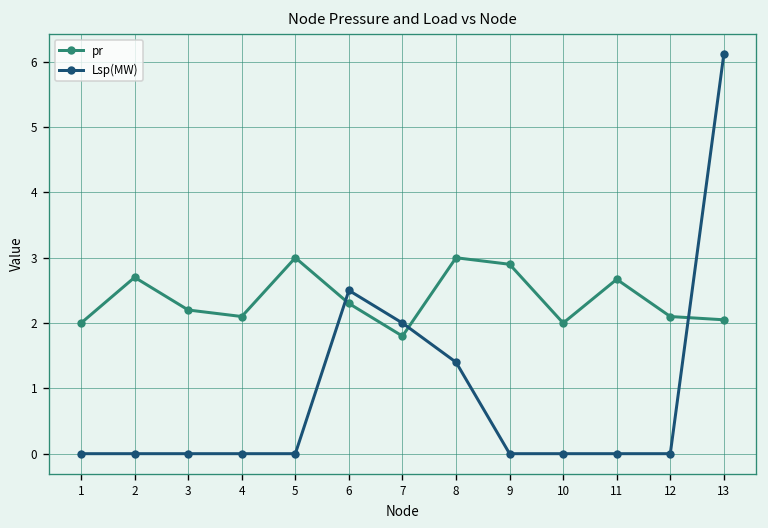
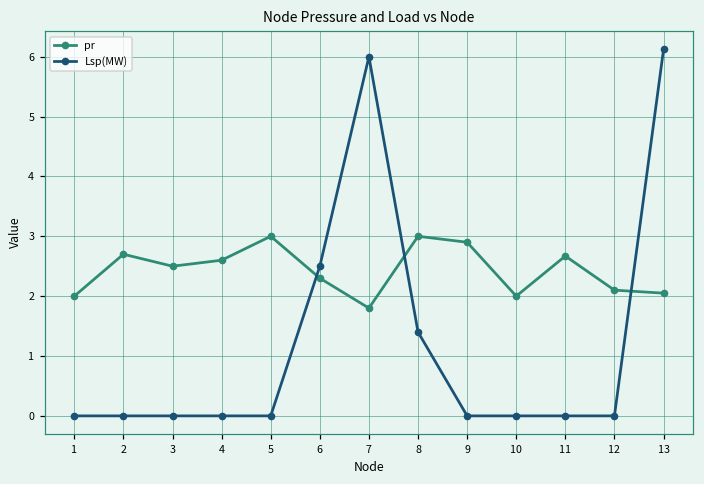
pr, 3: 2.2 -> 2.5
pr, 4: 2.1 -> 2.6
Lsp(MW), 7: 2 -> 6
